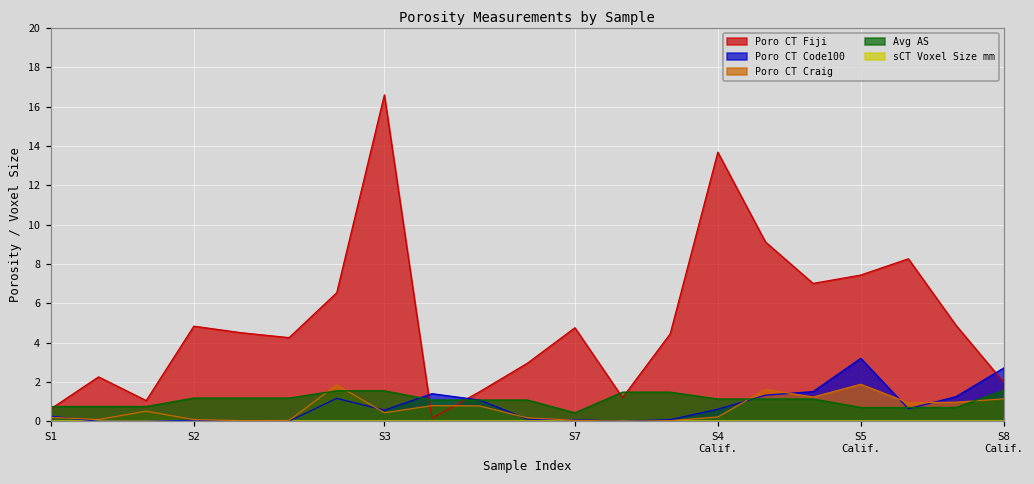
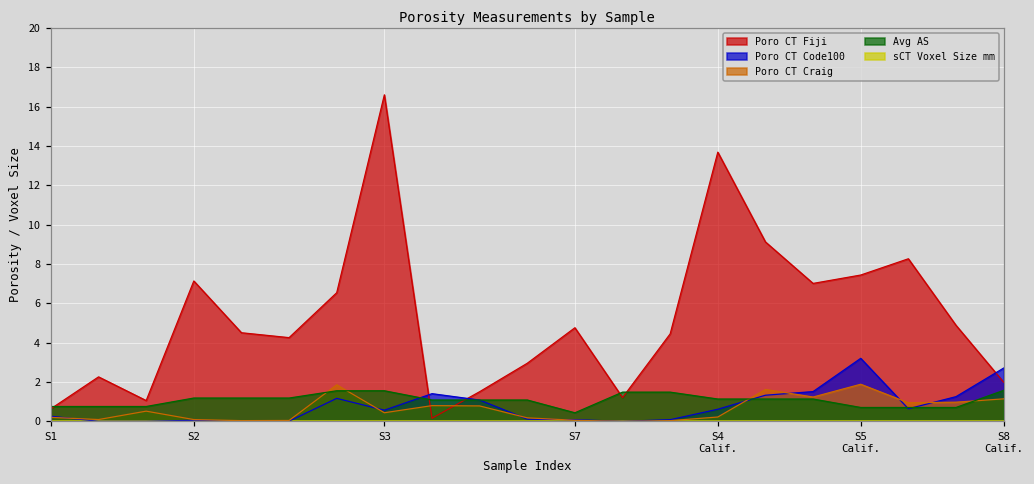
Poro CT Fiji, S2: 4.8 -> 7.1
